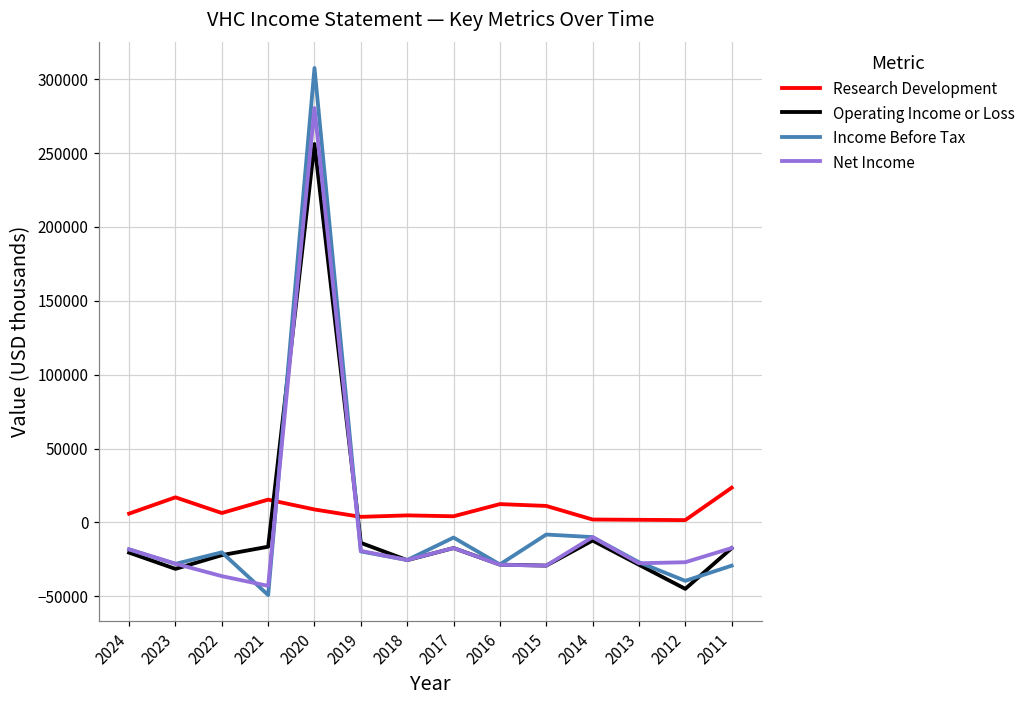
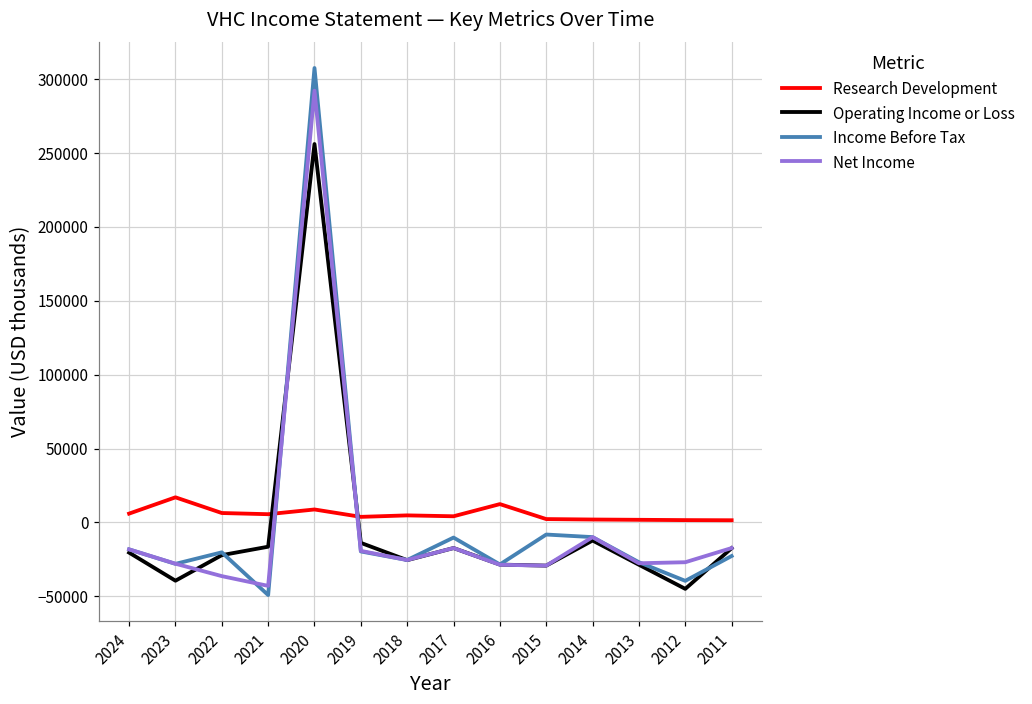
Operating Income or Loss, 2023: -31000 -> -39000
Research Development, 2021: 15000 -> 6000
Net Income, 2020: 280000 -> 292000
Research Development, 2015: 11000 -> 2000
Research Development, 2011: 24000 -> 2000
Income Before Tax, 2011: -29000 -> -23000
